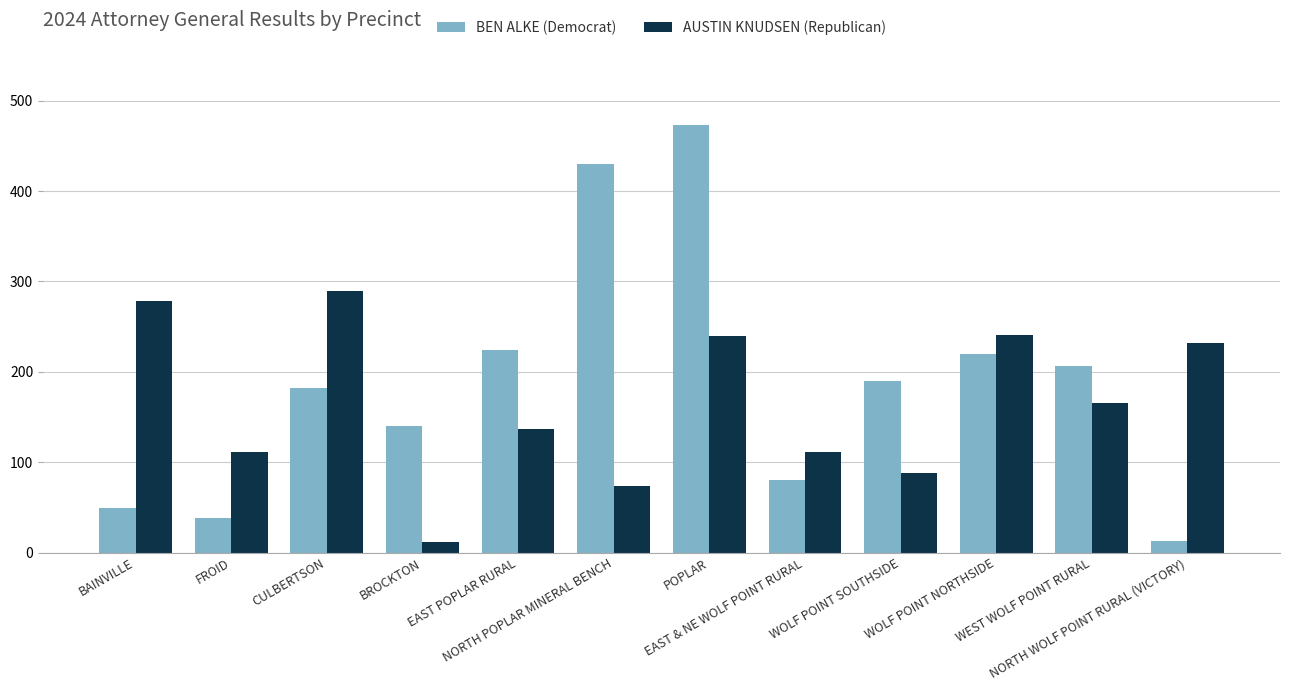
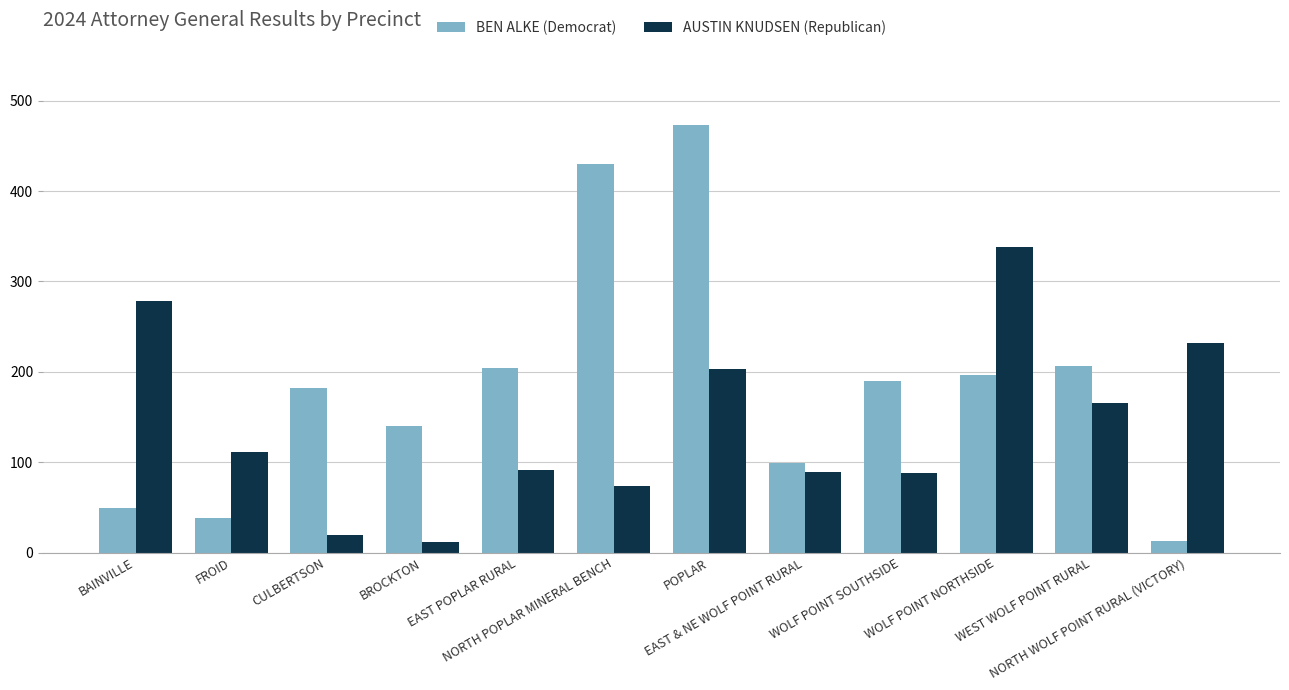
AUSTIN KNUDSEN (Republican), CULBERTSON: 290 -> 20
BEN ALKE (Democrat), EAST POPLAR RURAL: 220 -> 200
AUSTIN KNUDSEN (Republican), EAST POPLAR RURAL: 140 -> 90
AUSTIN KNUDSEN (Republican), POPLAR: 240 -> 200
BEN ALKE (Democrat), EAST & NE WOLF POINT RURAL: 80 -> 100
AUSTIN KNUDSEN (Republican), EAST & NE WOLF POINT RURAL: 110 -> 90
BEN ALKE (Democrat), WOLF POINT NORTHSIDE: 220 -> 200
AUSTIN KNUDSEN (Republican), WOLF POINT NORTHSIDE: 240 -> 340
